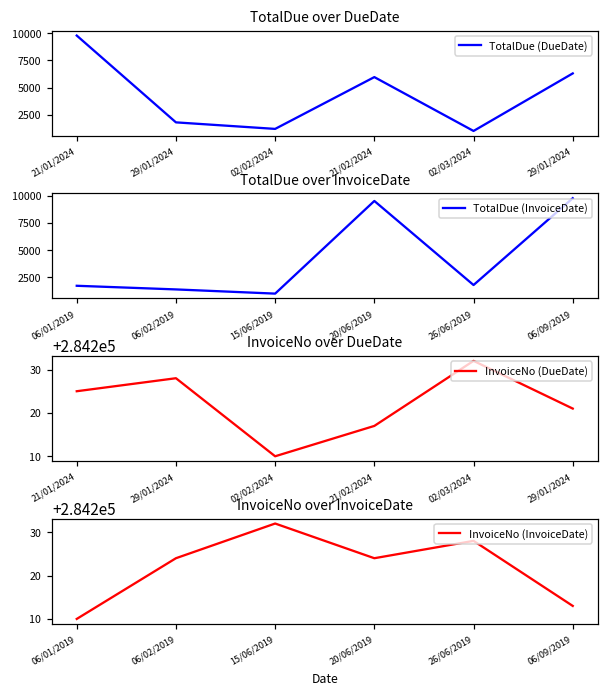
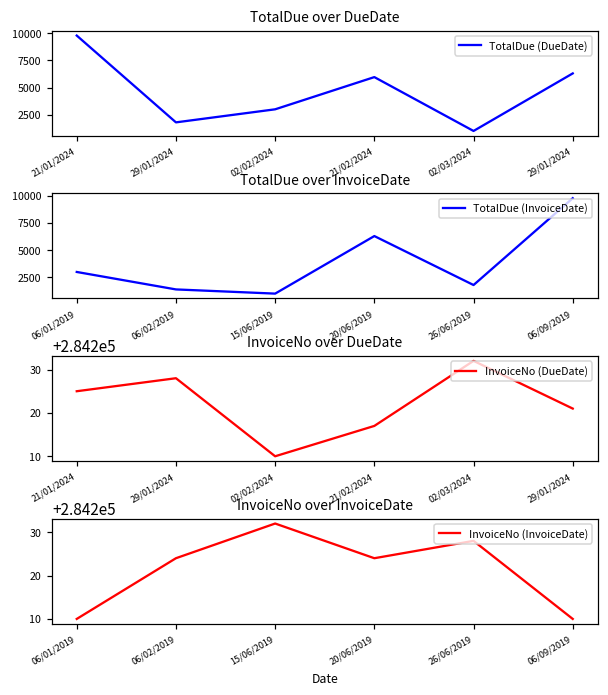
TotalDue over DueDate, 02/02/2024: 1000 -> 3000
TotalDue over InvoiceDate, 06/01/2019: 2000 -> 3000
TotalDue over InvoiceDate, 20/06/2019: 10000 -> 6000
InvoiceNo over InvoiceDate, 06/09/2019: 284213 -> 284210
